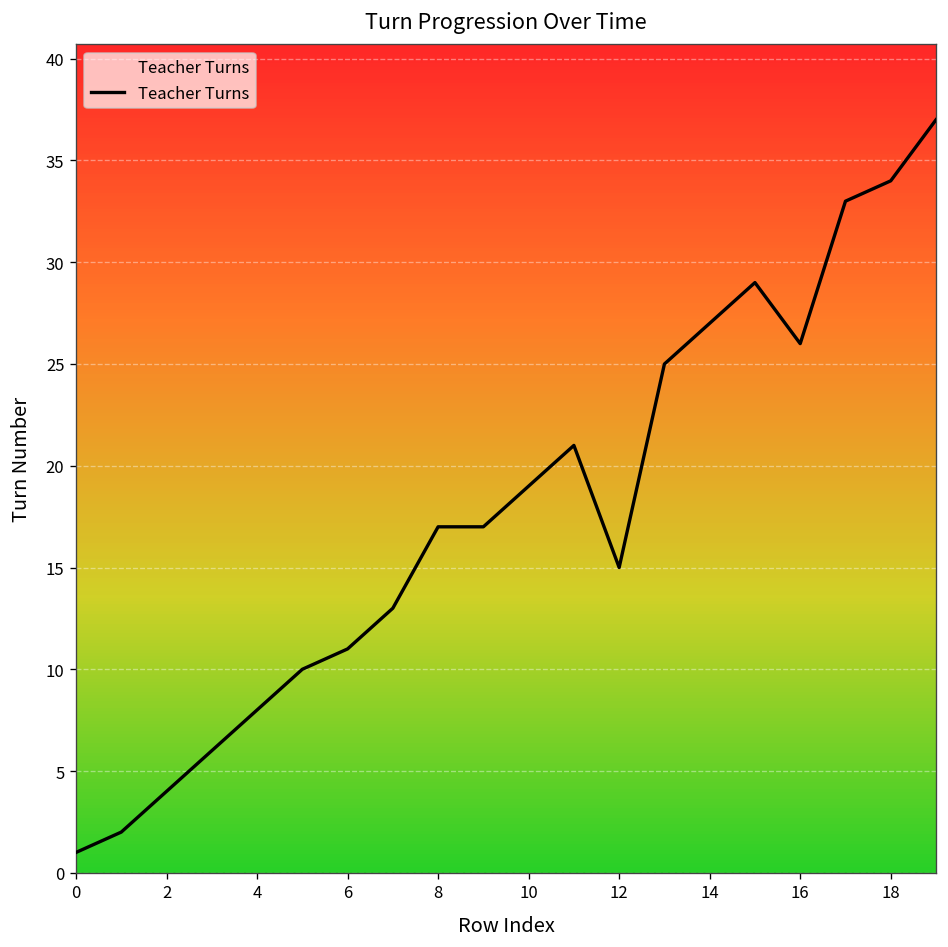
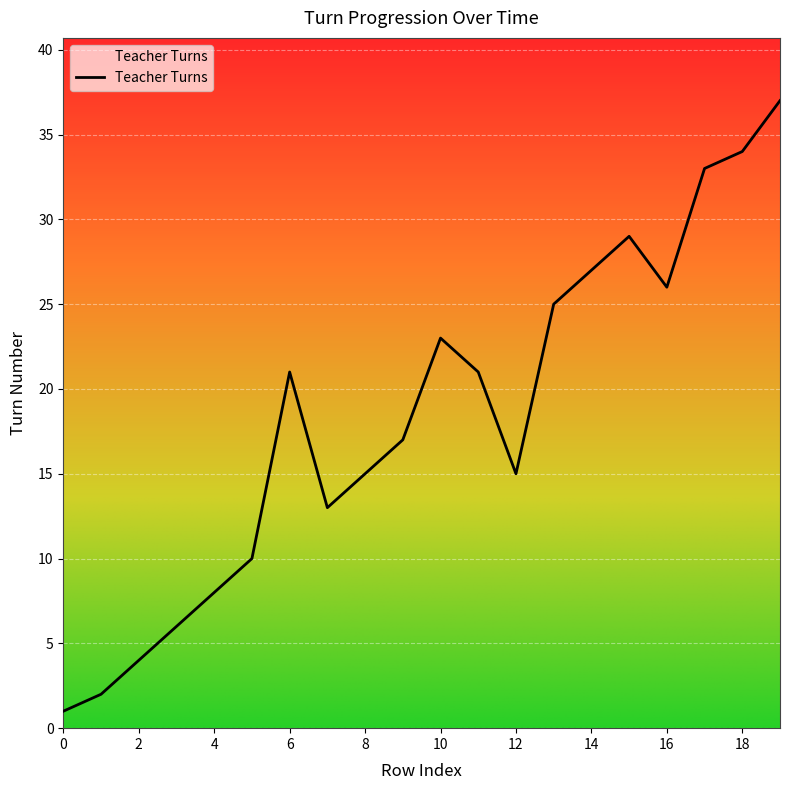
6: 11 -> 21
8: 17 -> 15
10: 19 -> 23
